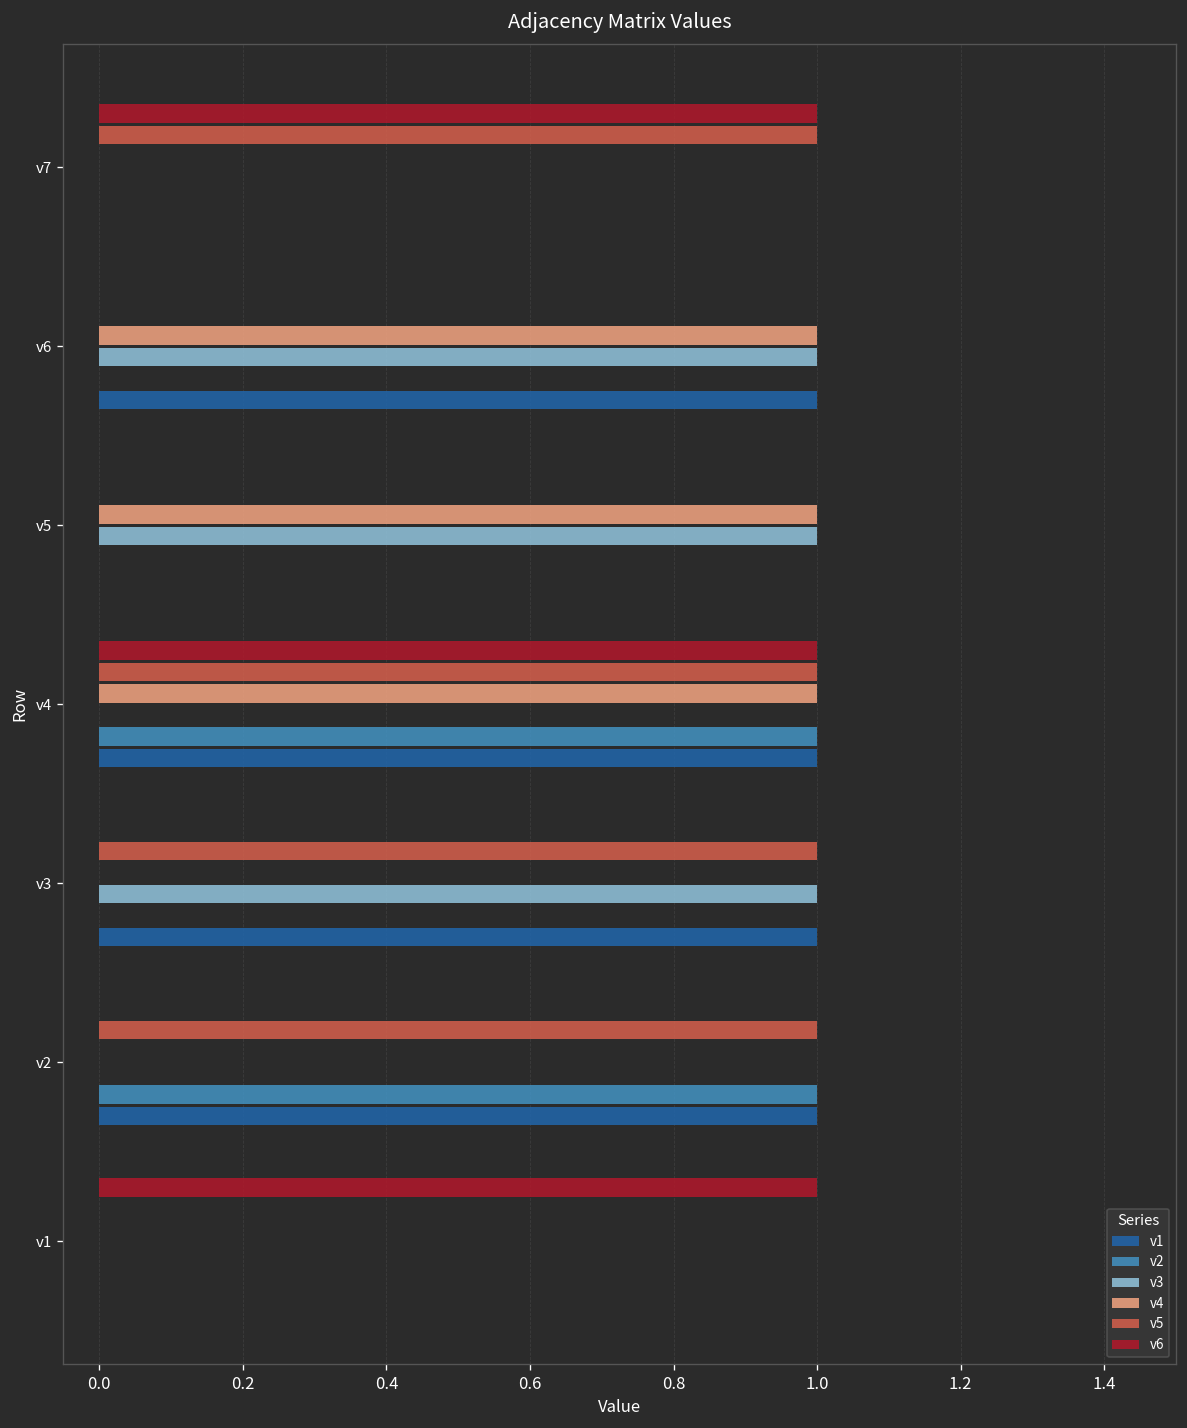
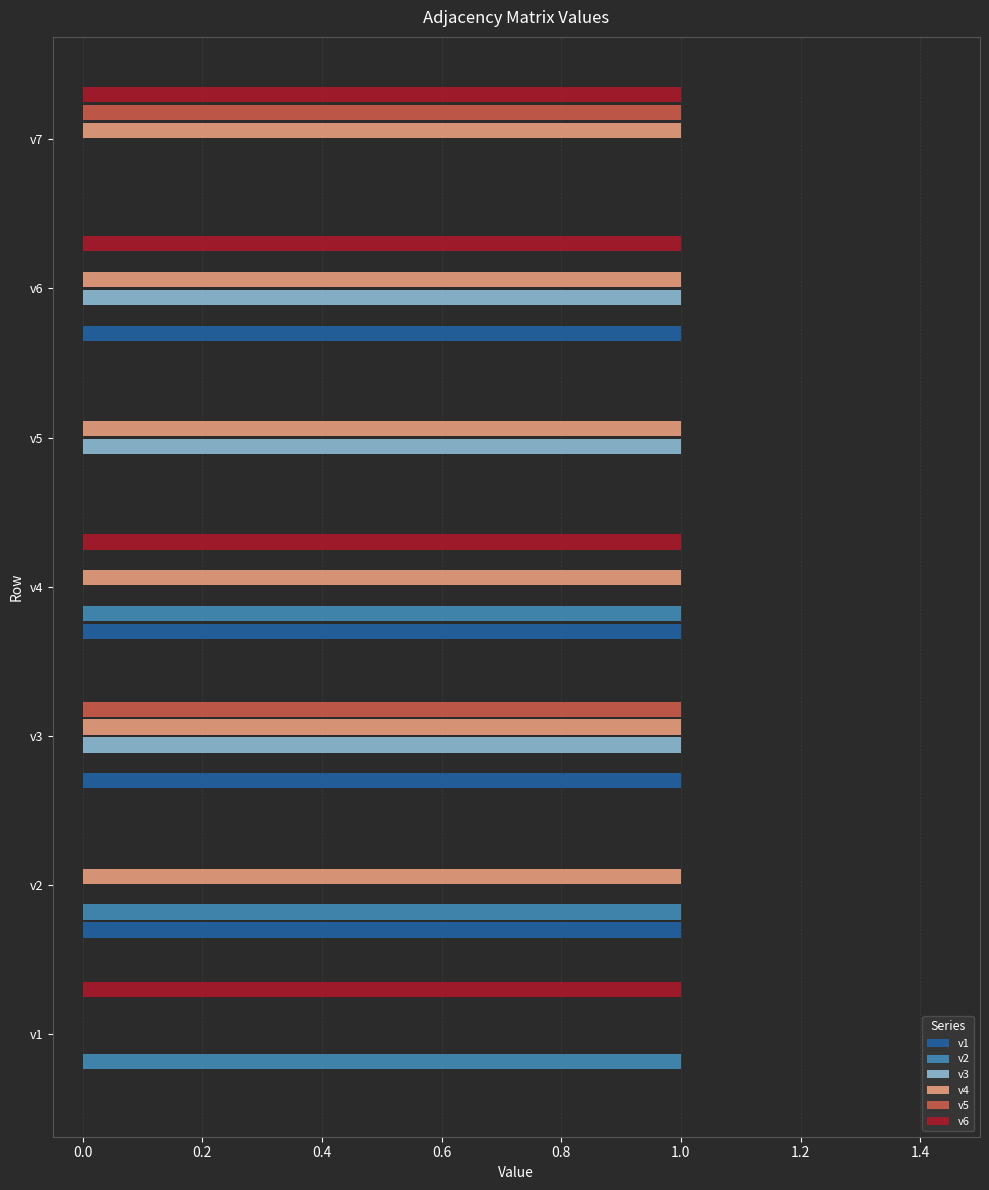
v4, v7: 0 -> 1
v6, v6: 0 -> 1
v5, v4: 1 -> 0
v4, v3: 0 -> 1
v5, v2: 1 -> 0
v4, v2: 0 -> 1
v2, v1: 0 -> 1
